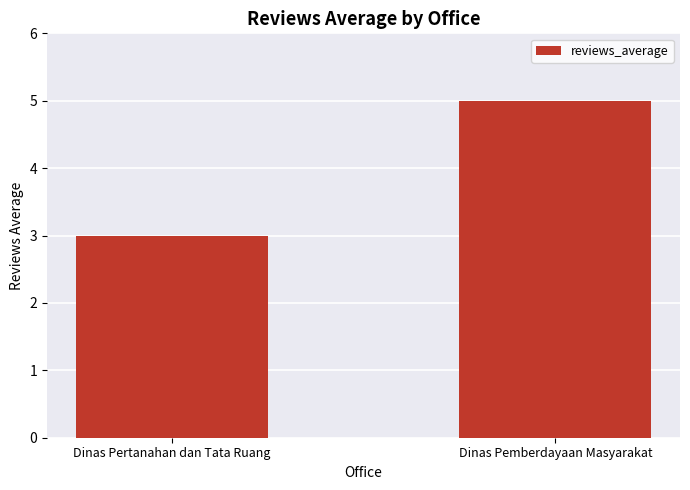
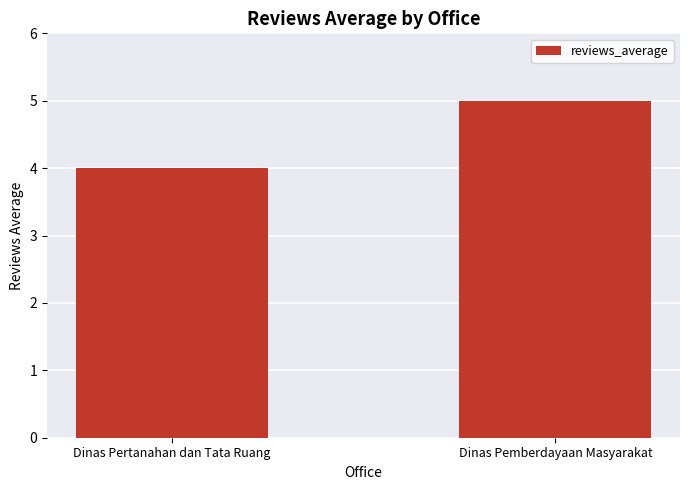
Dinas Pertanahan dan Tata Ruang: 3 -> 4
